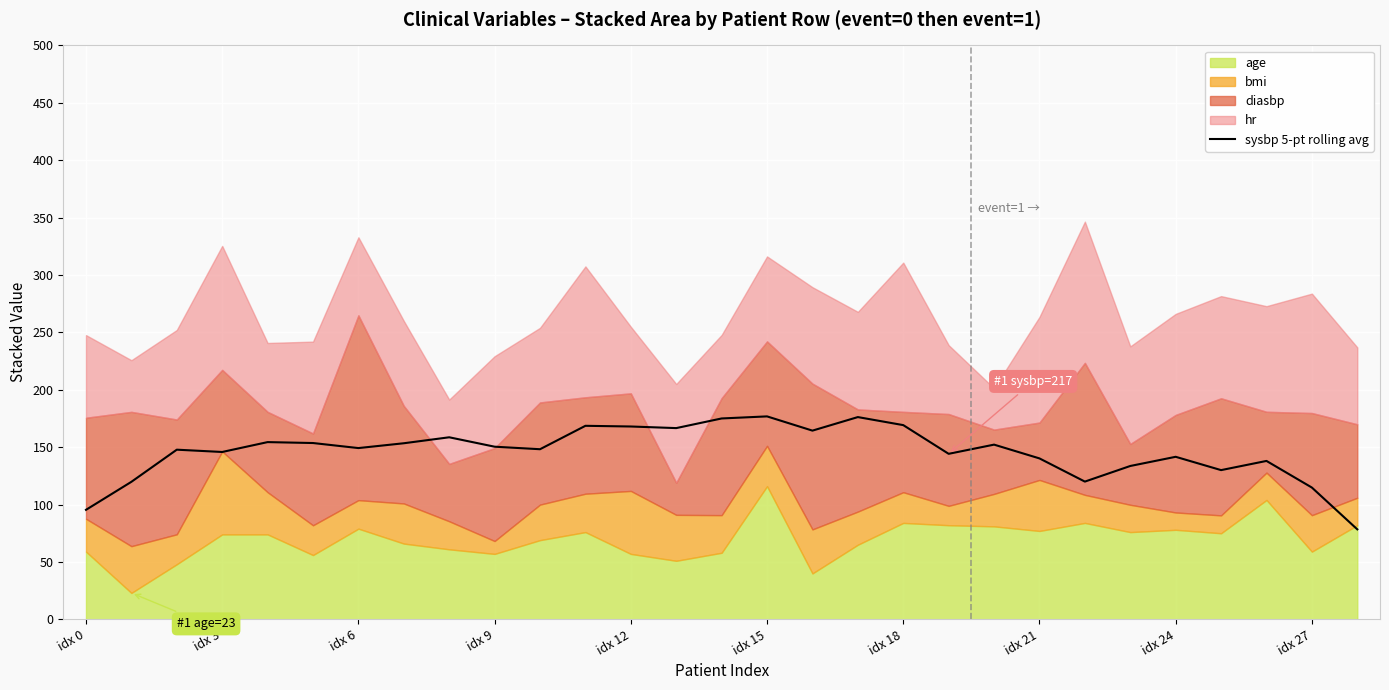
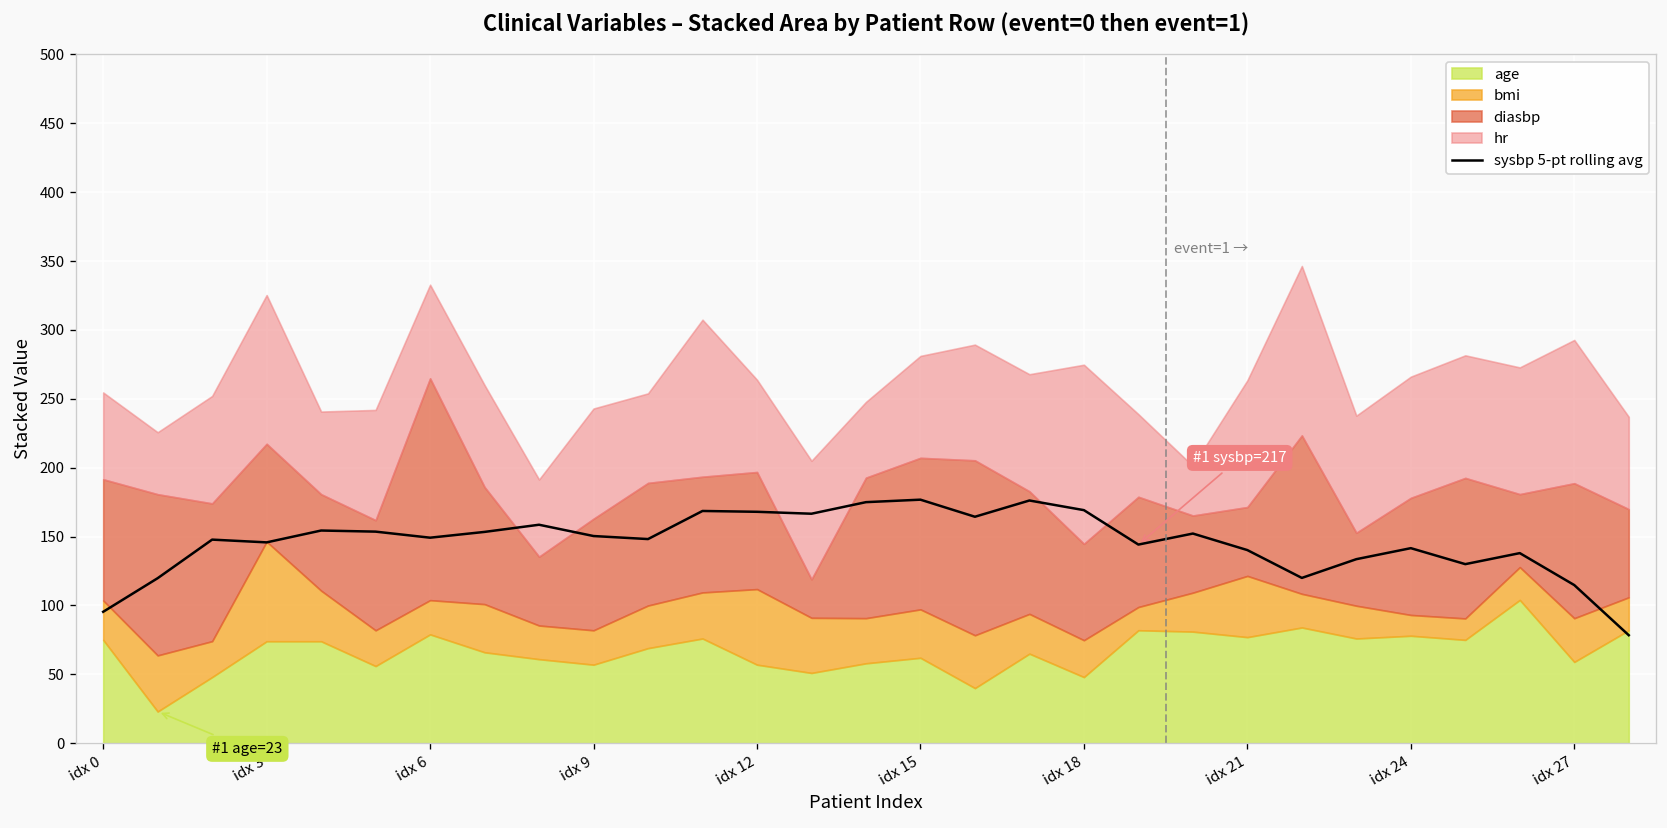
age, idx 0: 59 -> 75
hr, idx 0: 72 -> 63
bmi, idx 9: 11 -> 25
hr, idx 12: 58 -> 67
age, idx 15: 116 -> 62
diasbp, idx 15: 91 -> 110
age, idx 18: 84 -> 48
diasbp, idx 27: 89 -> 98
